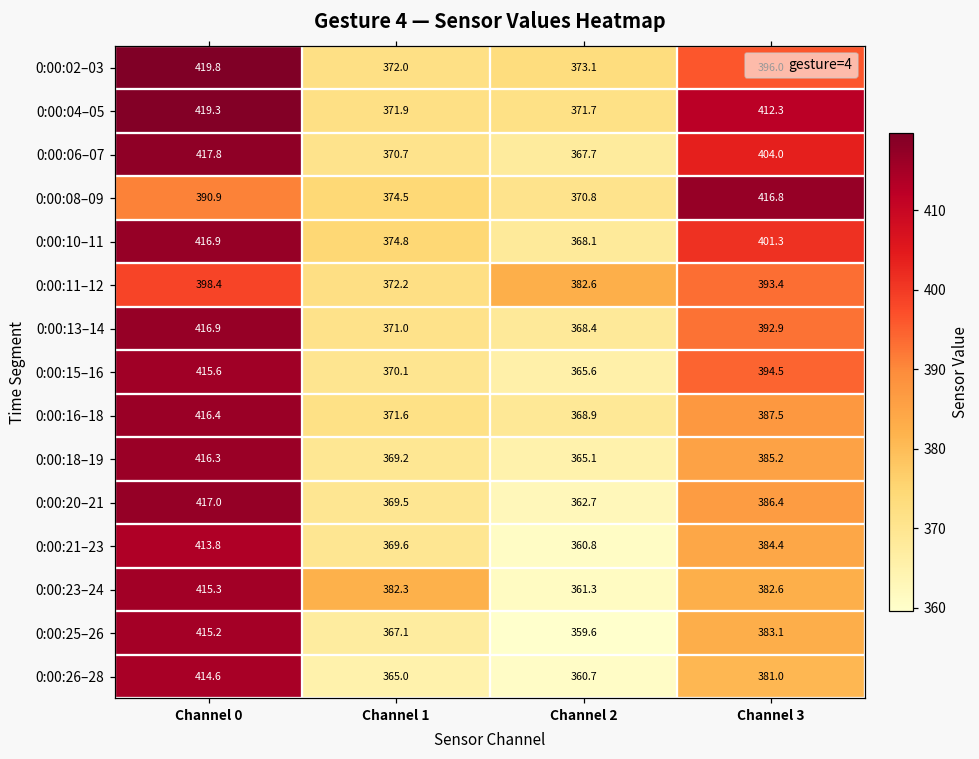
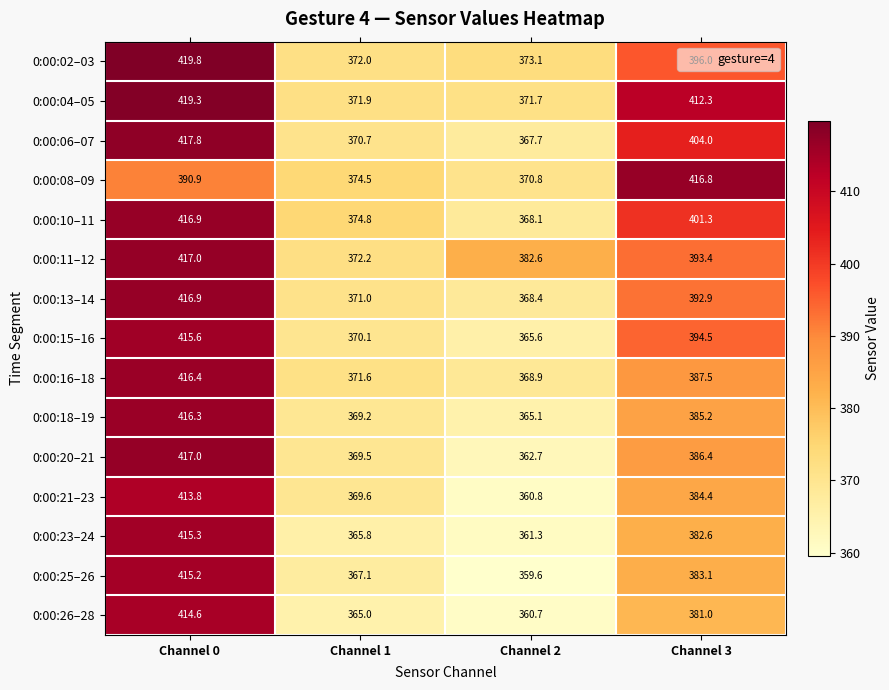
0:00:11–12, Channel 0: 398.4 -> 417.0
0:00:23–24, Channel 1: 382.3 -> 365.8
